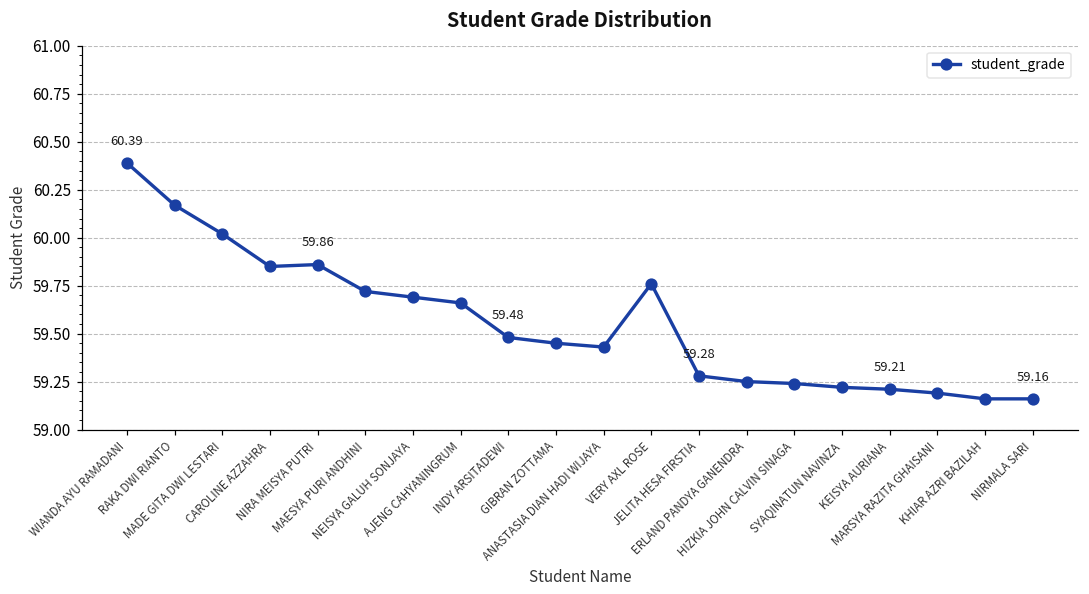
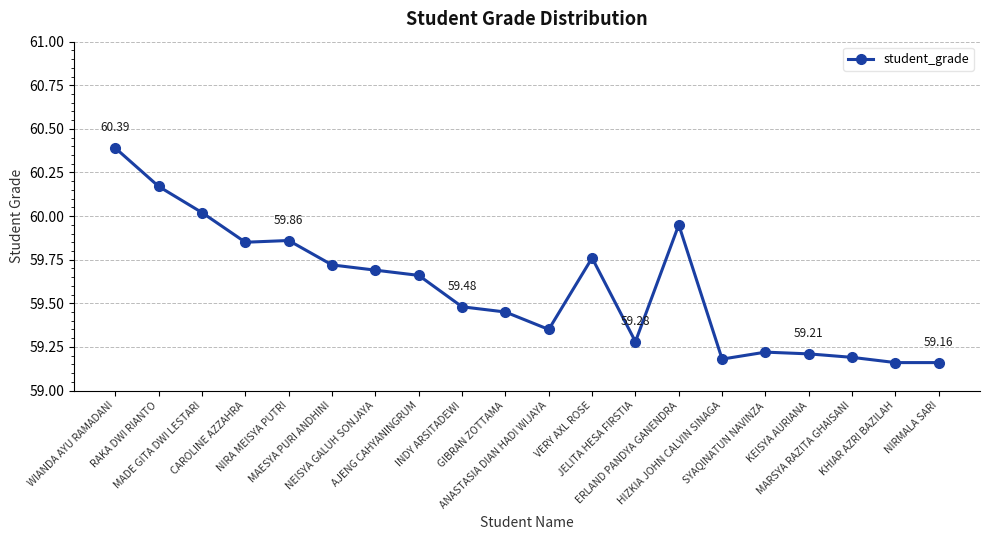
ANASTASIA DIAN HADI WIJAYA: 59.43 -> 59.35
ERLAND PANDYA GANENDRA: 59.25 -> 59.95
HIZKIA JOHN CALVIN SINAGA: 59.24 -> 59.18
